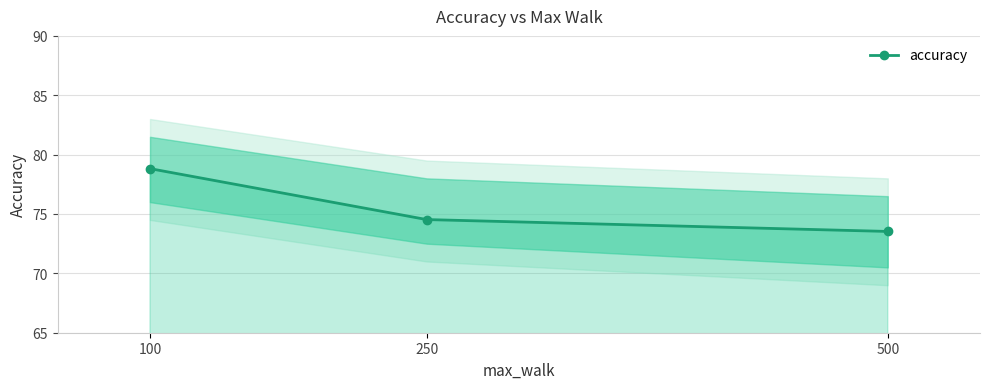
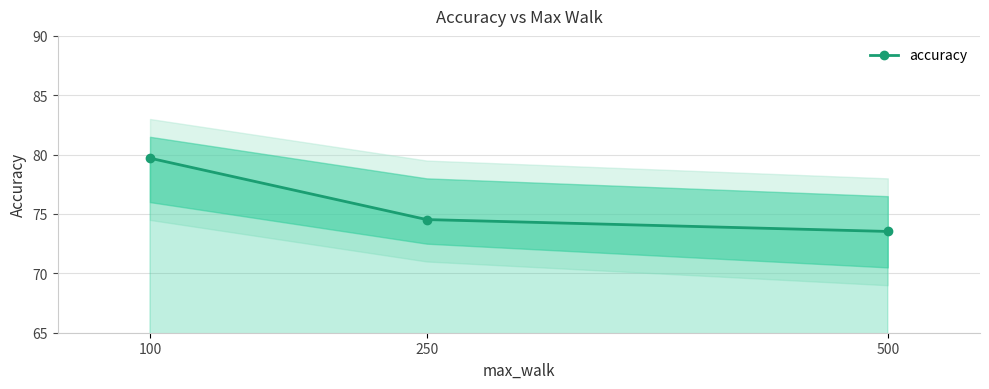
accuracy, 100: 78.8 -> 79.7
